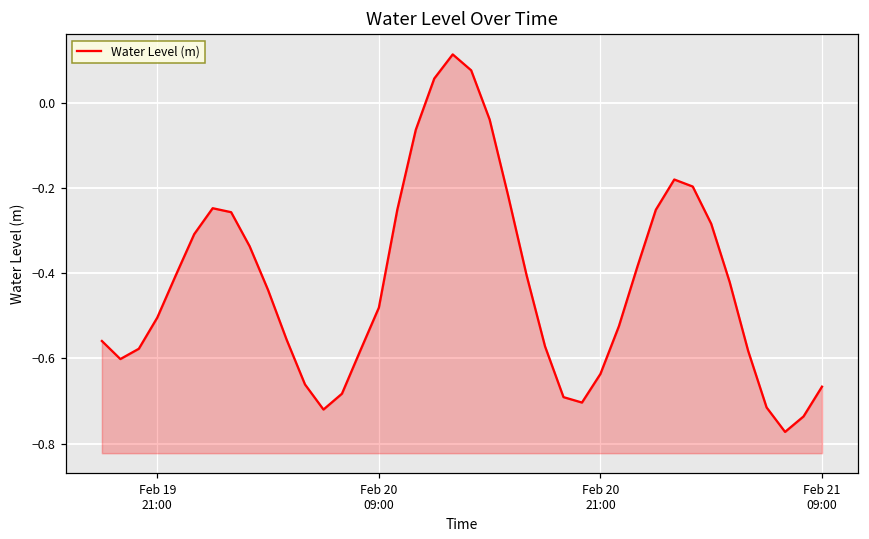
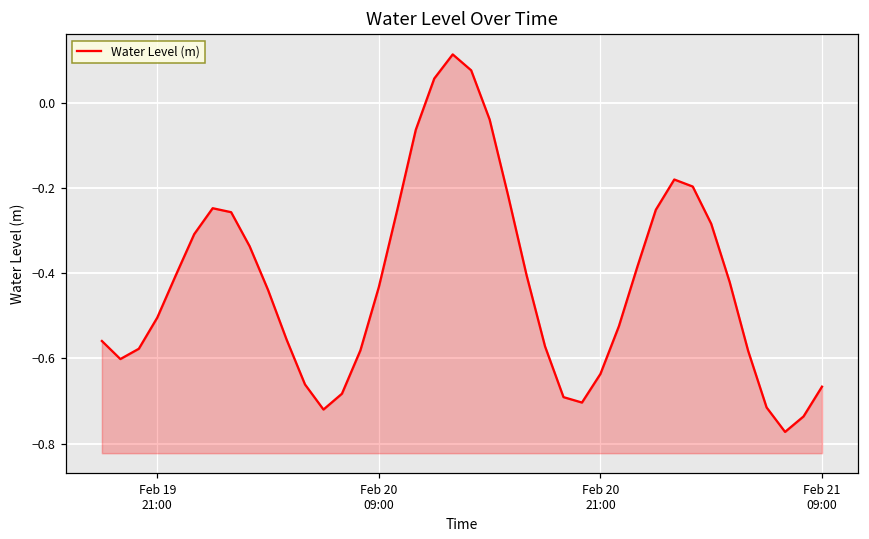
Feb 20 09:00: -0.48 -> -0.43
